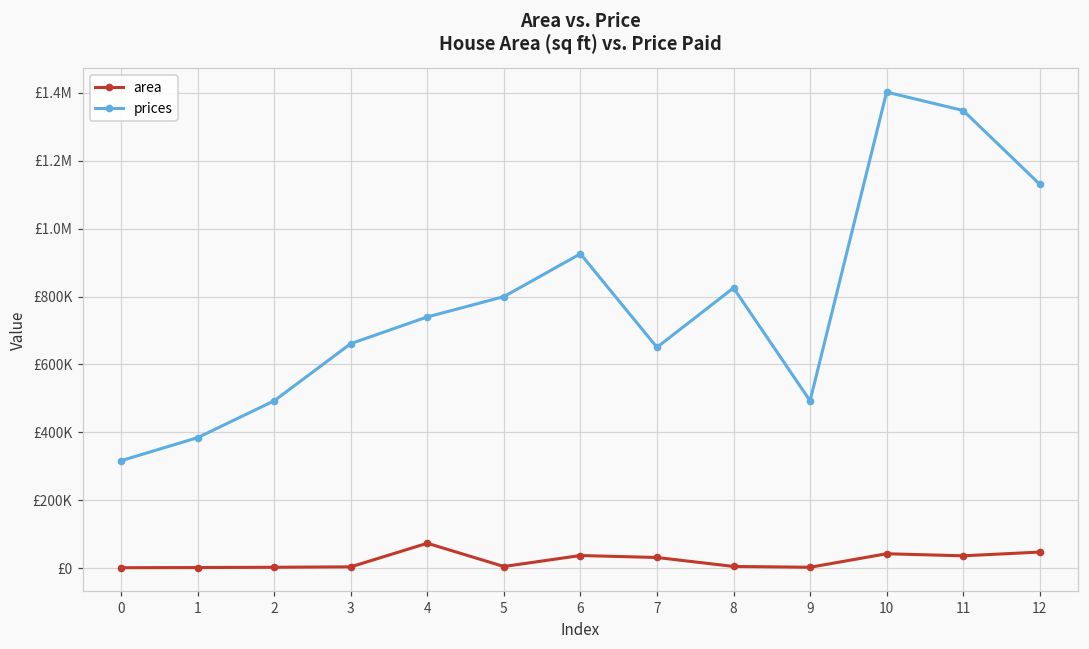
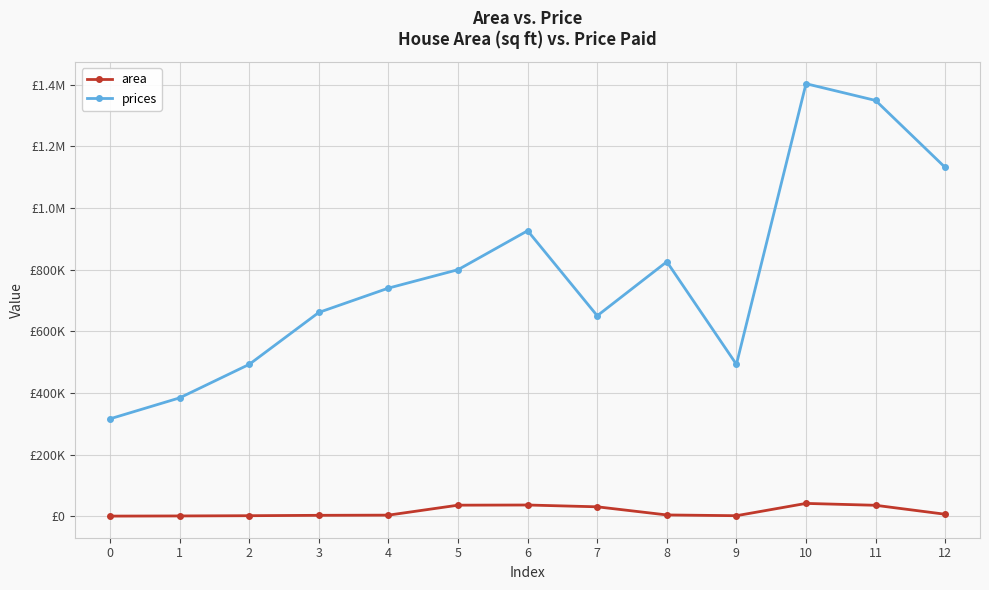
area, 4: £70000 -> £0
area, 5: £0 -> £40000
area, 12: £50000 -> £10000
